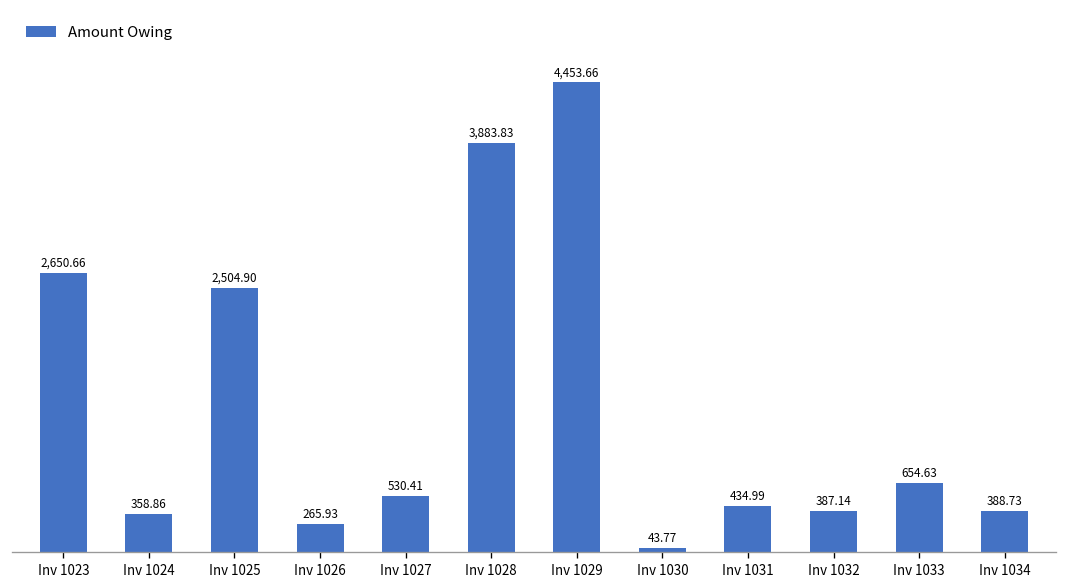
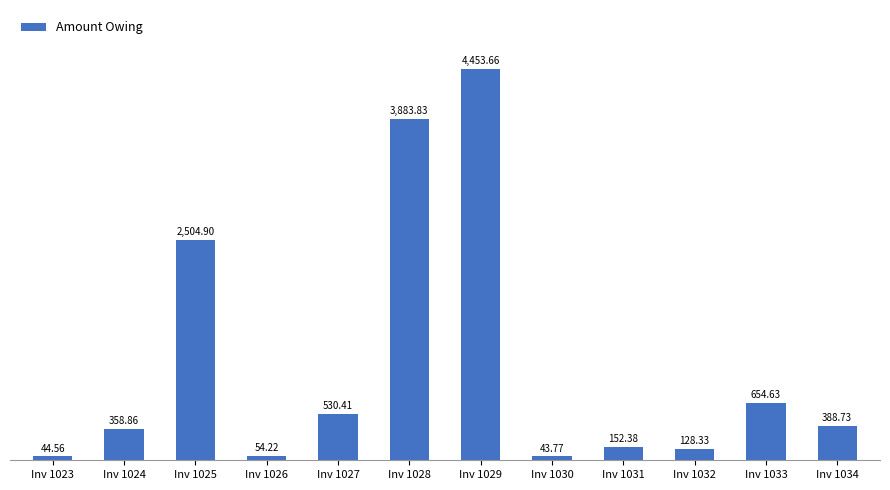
Inv 1023: 2,650.66 -> 44.56
Inv 1026: 265.93 -> 54.22
Inv 1031: 434.99 -> 152.38
Inv 1032: 387.14 -> 128.33
